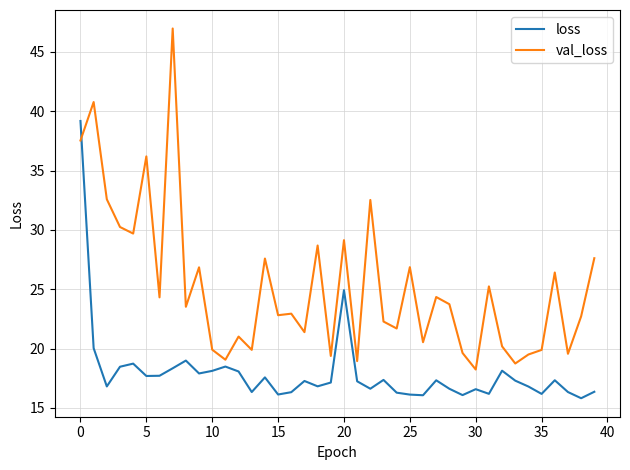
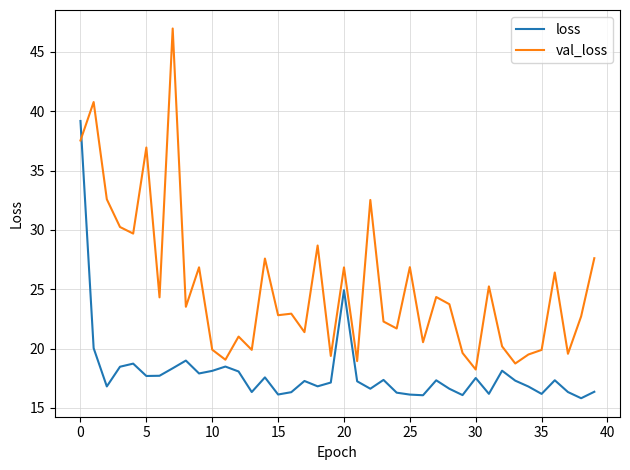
val_loss, 5: 36.2 -> 36.9
val_loss, 20: 29.1 -> 26.8
loss, 30: 16.6 -> 17.5
